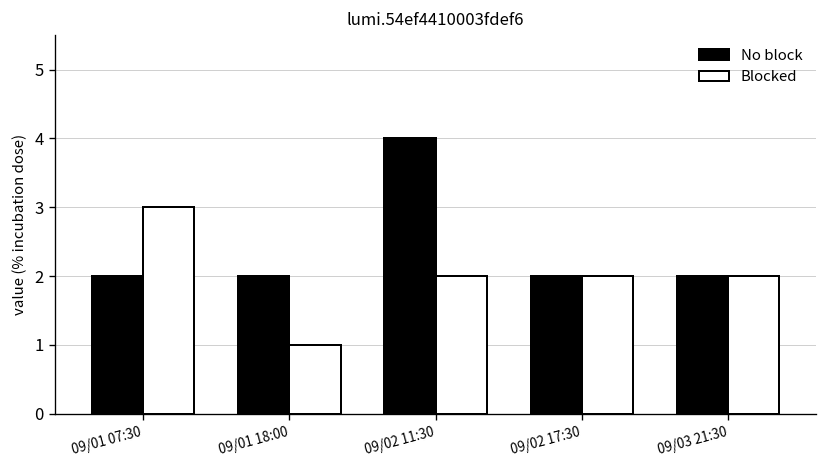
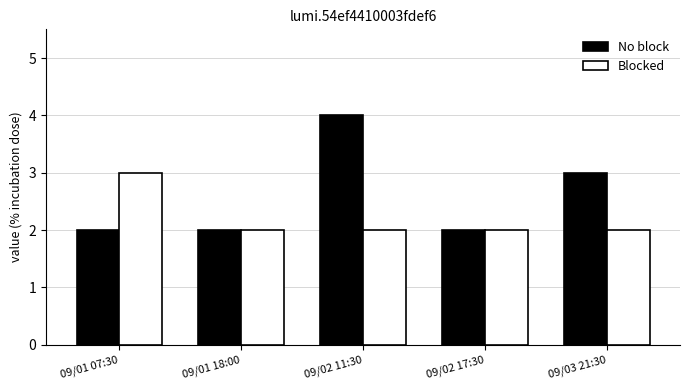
Blocked, 09/01 18:00: 1 -> 2
No block, 09/03 21:30: 2 -> 3
